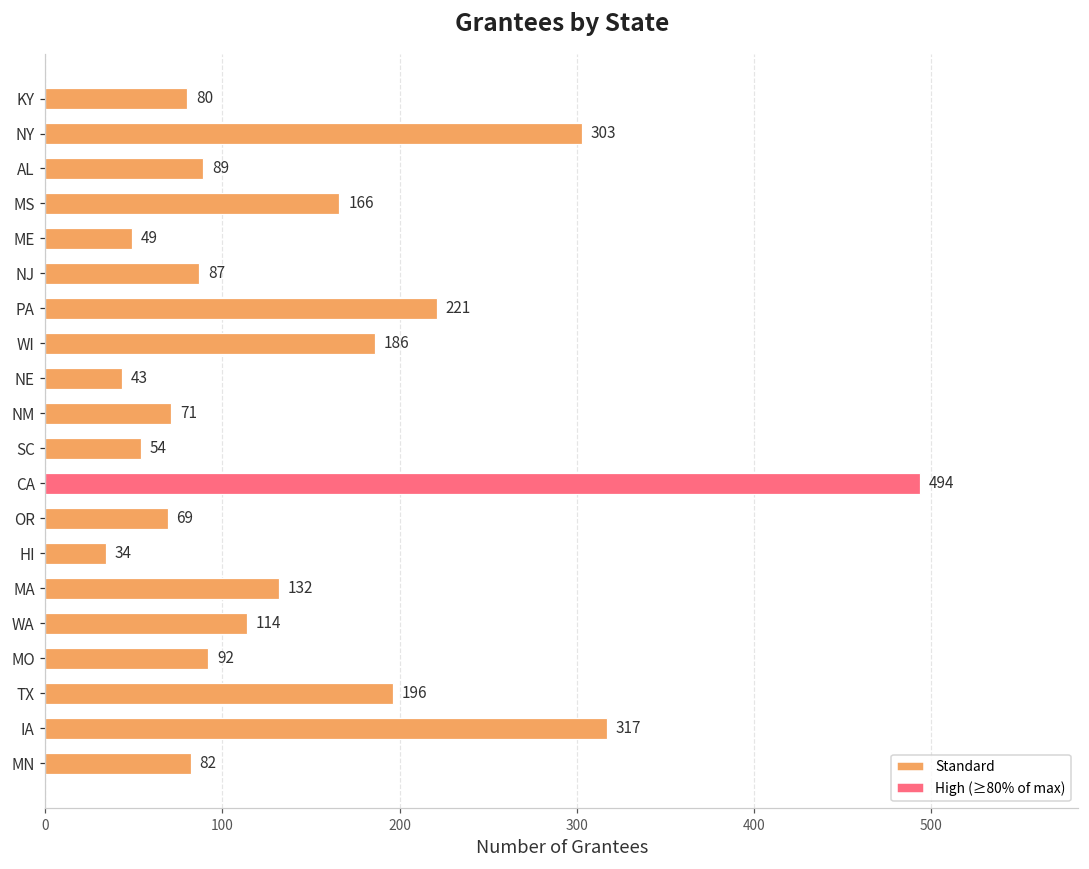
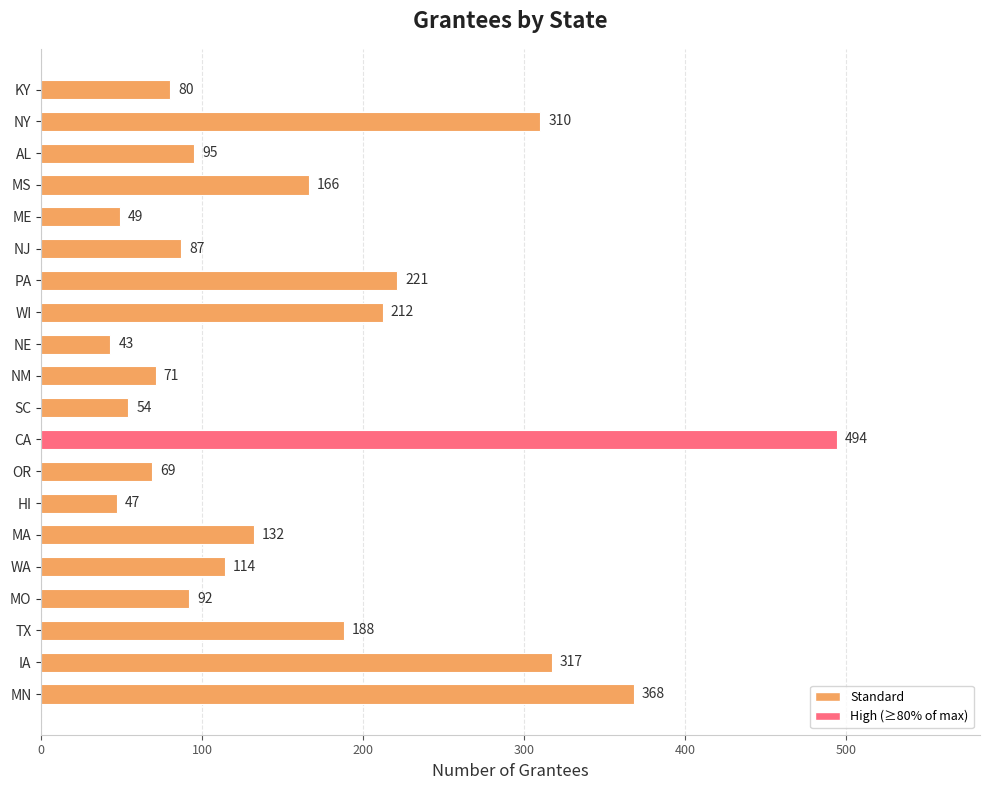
NY: 303 -> 310
AL: 89 -> 95
WI: 186 -> 212
HI: 34 -> 47
TX: 196 -> 188
MN: 82 -> 368
